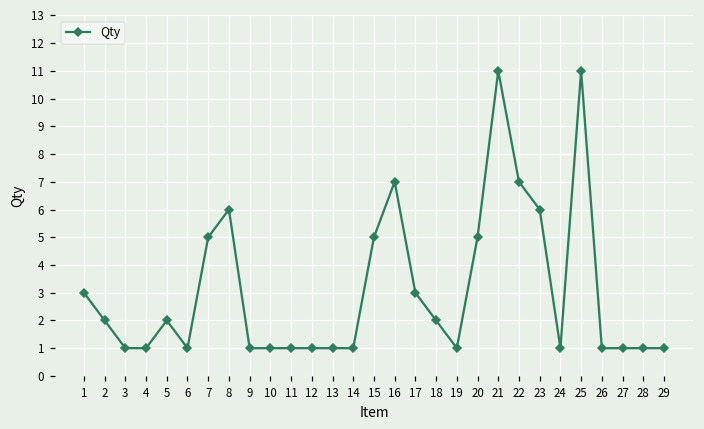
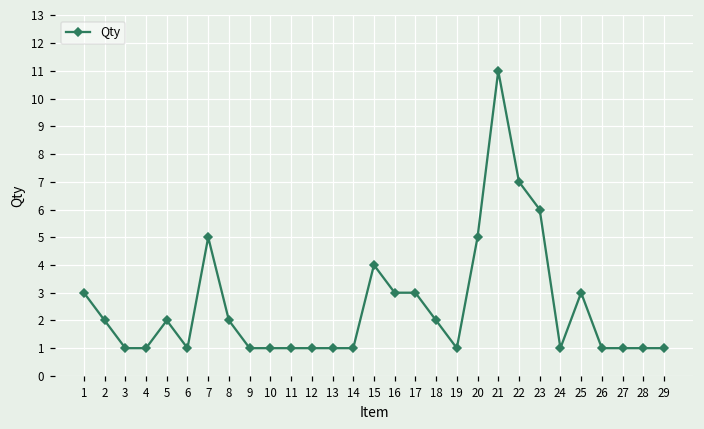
8: 6 -> 2
15: 5 -> 4
16: 7 -> 3
25: 11 -> 3
